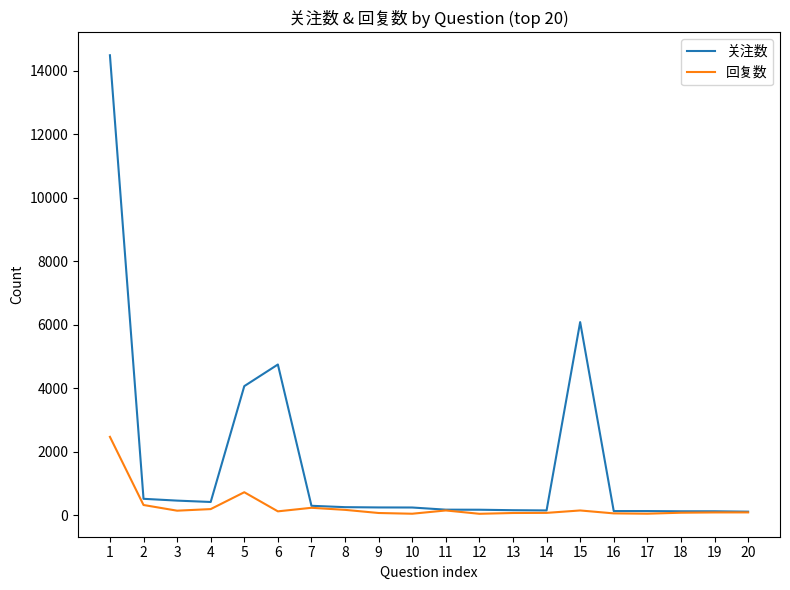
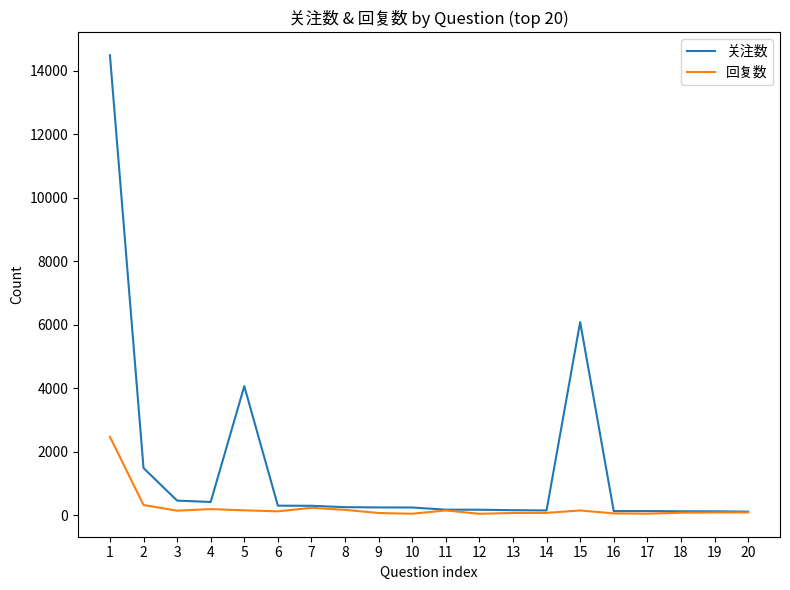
关注数, 2: 500 -> 1500
回复数, 5: 700 -> 200
关注数, 6: 4700 -> 300
